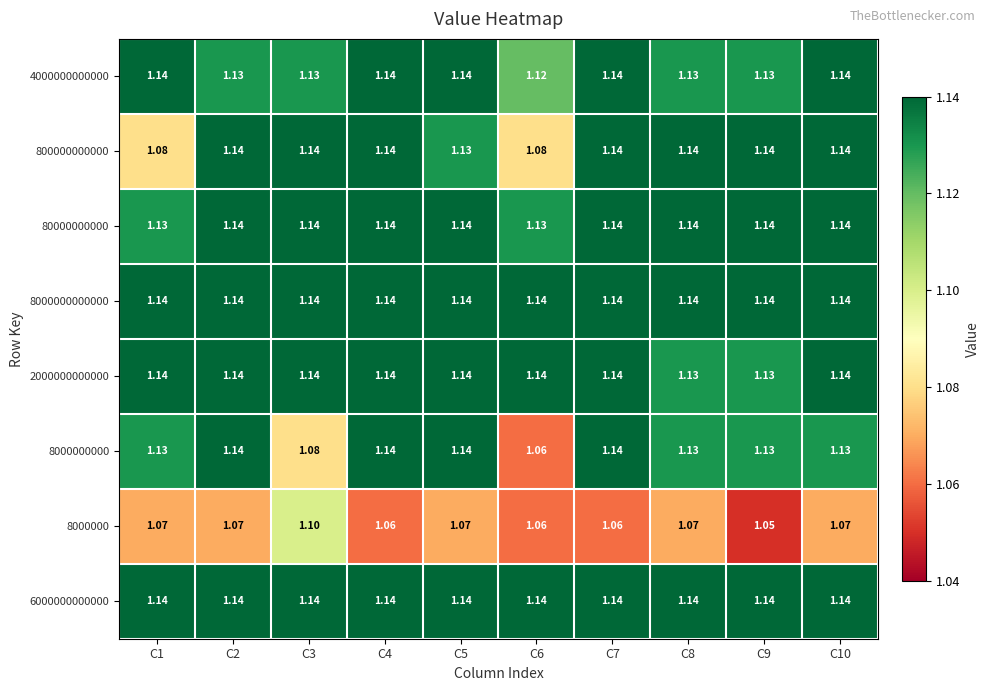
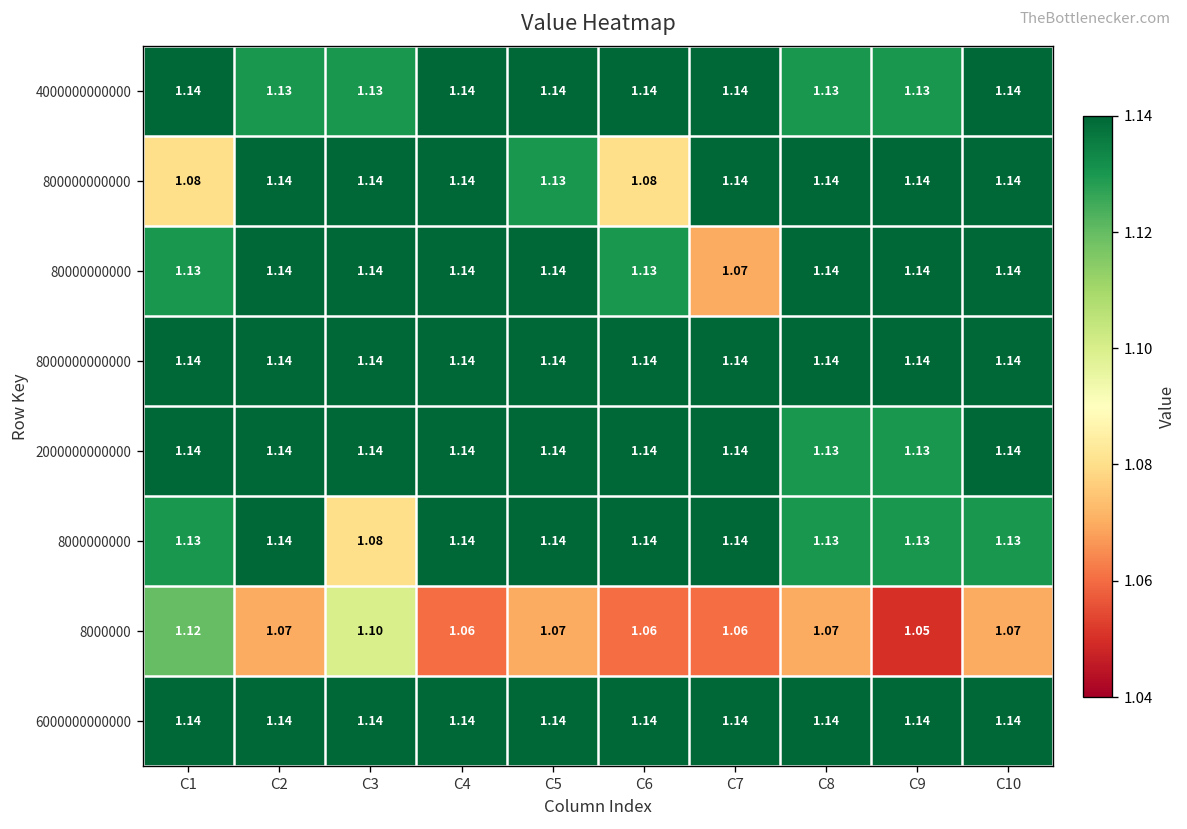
4000000000000, C6: 1.12 -> 1.14
80000000000, C7: 1.14 -> 1.07
8000000000, C6: 1.06 -> 1.14
8000000, C1: 1.07 -> 1.12
